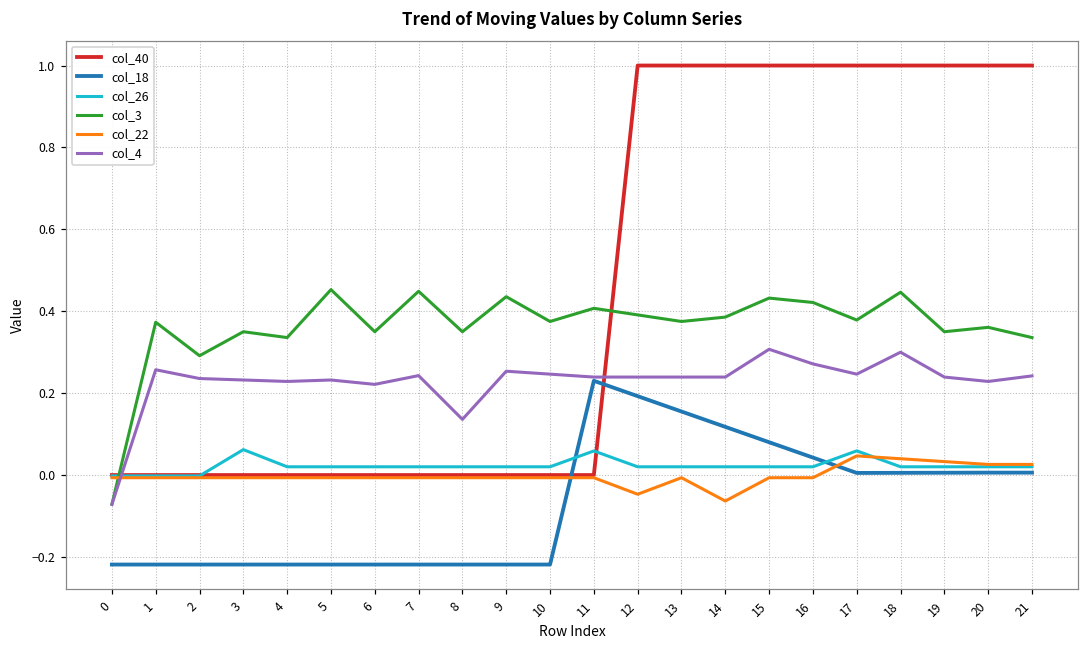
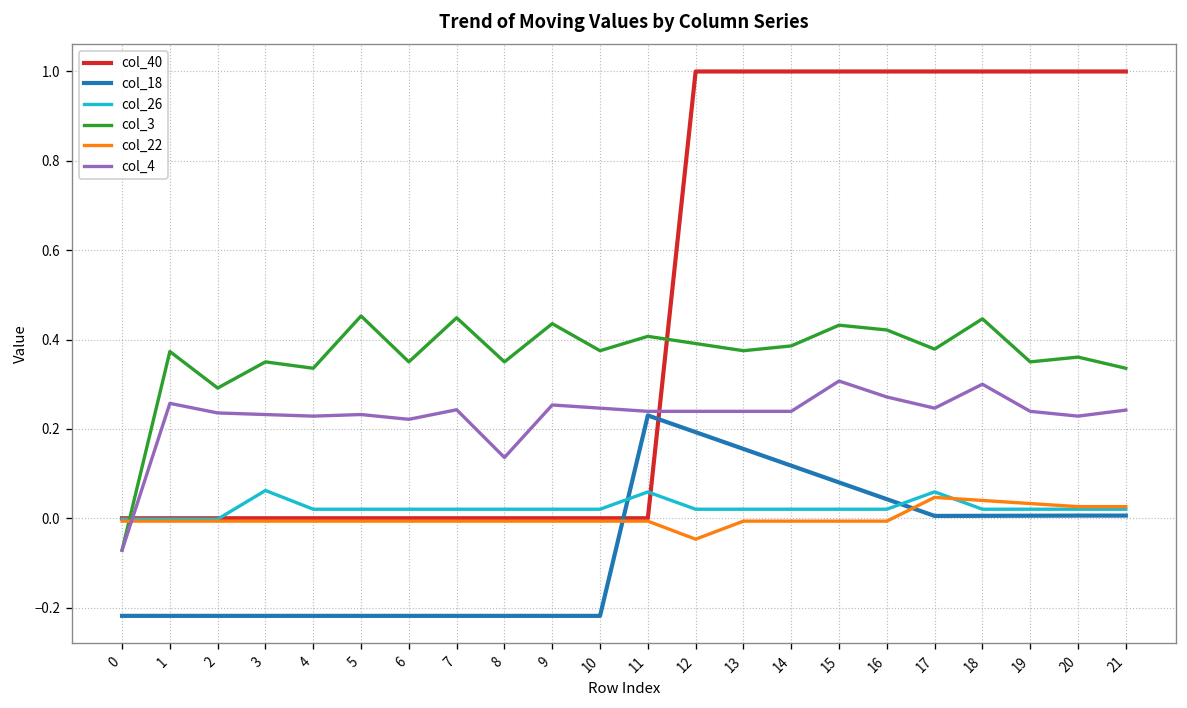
col_22, 14: -0.06 -> -0.01
